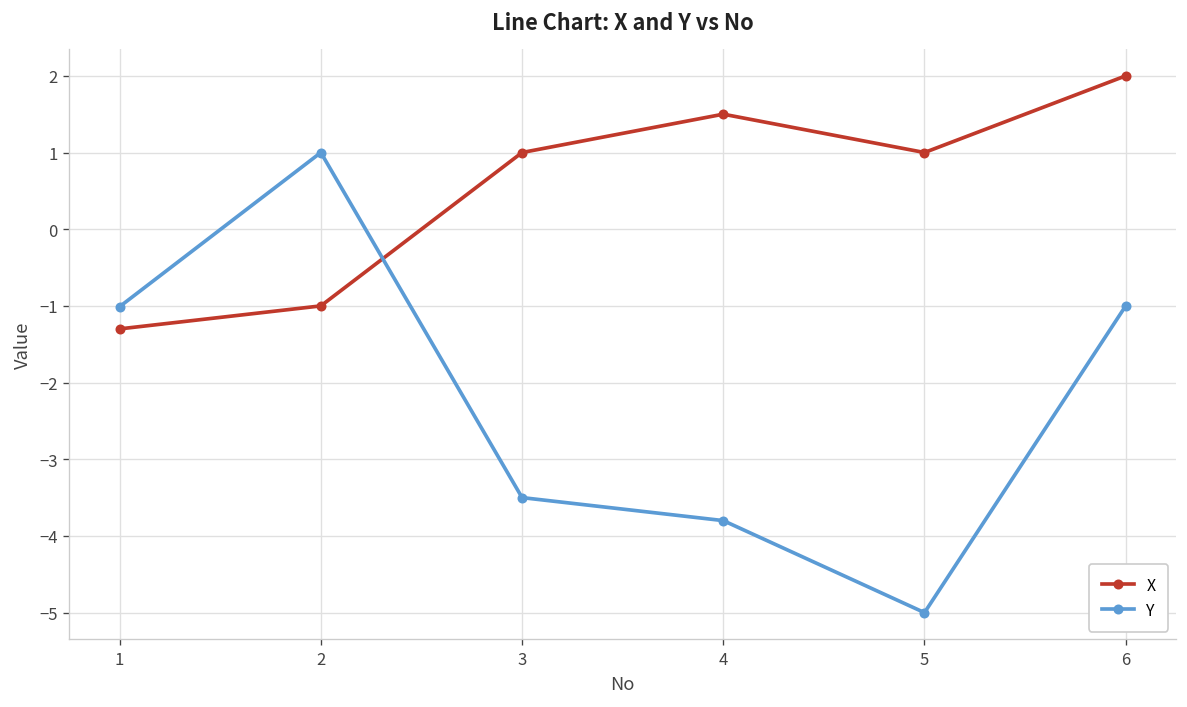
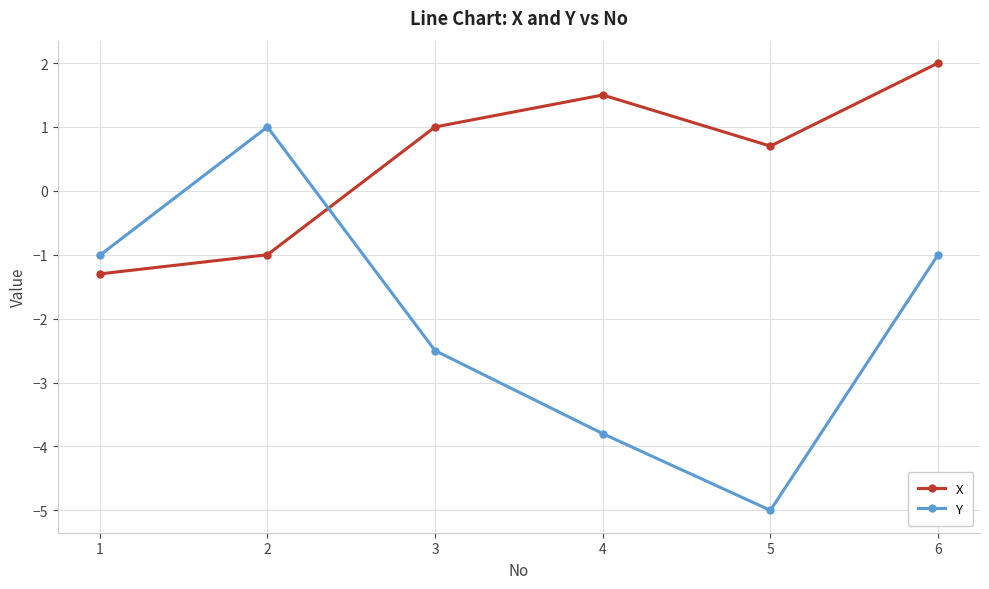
Y, 3: -3.5 -> -2.5
X, 5: 1.0 -> 0.7
